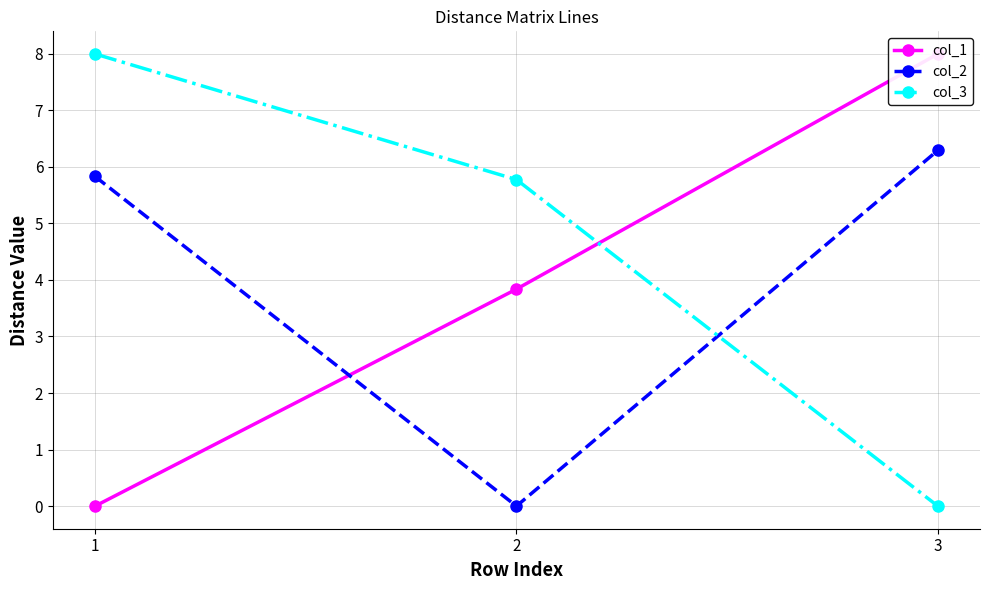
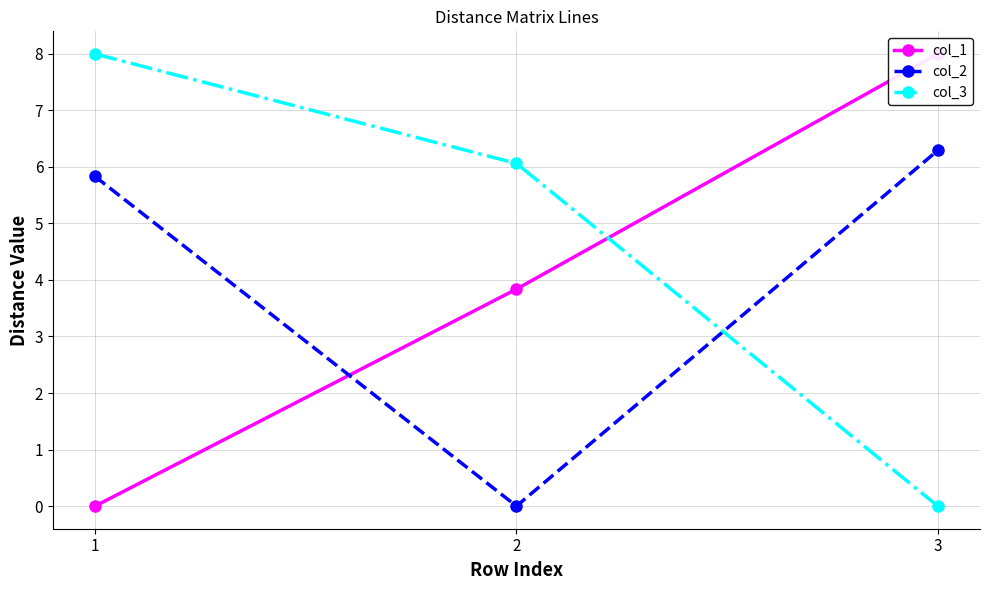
col_3, 2: 5.8 -> 6.1
